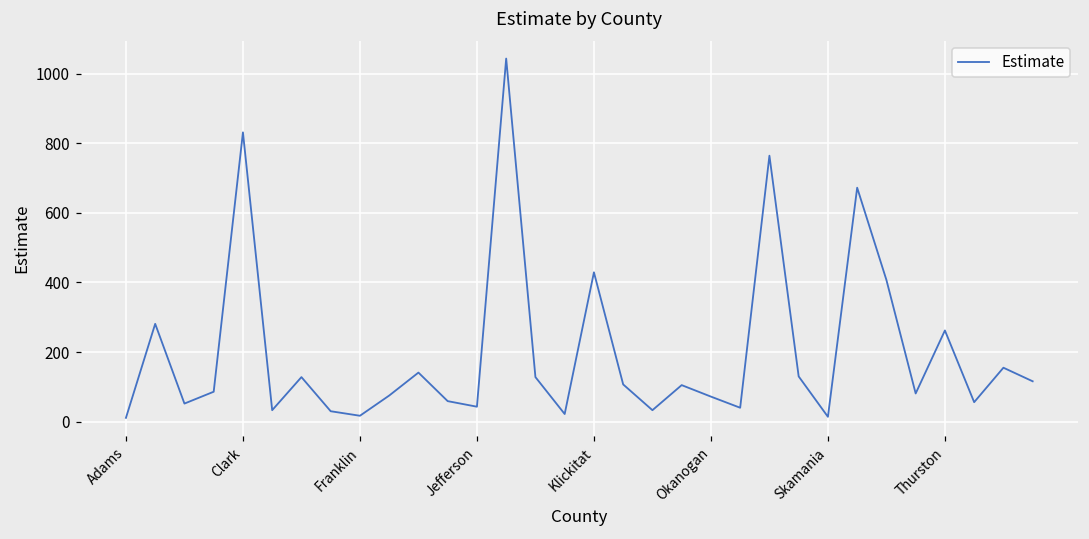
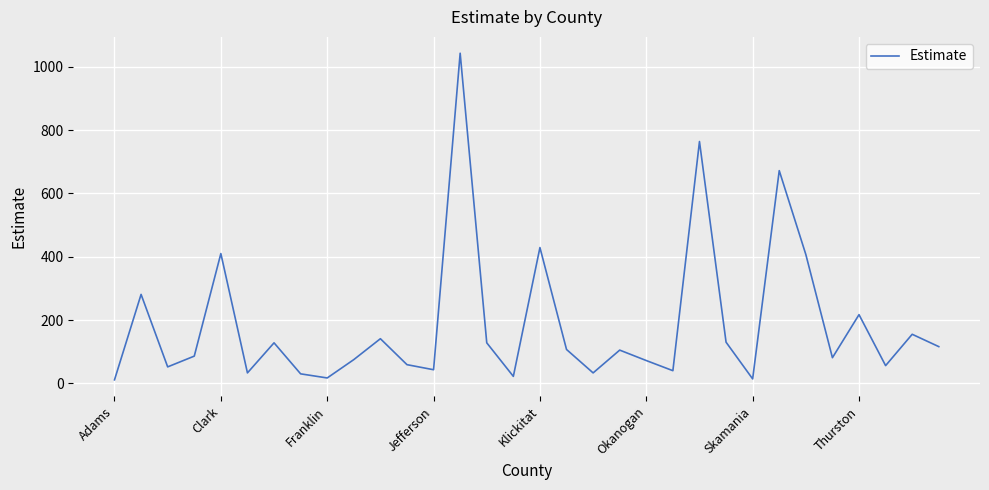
Clark: 830 -> 410
Thurston: 260 -> 220
